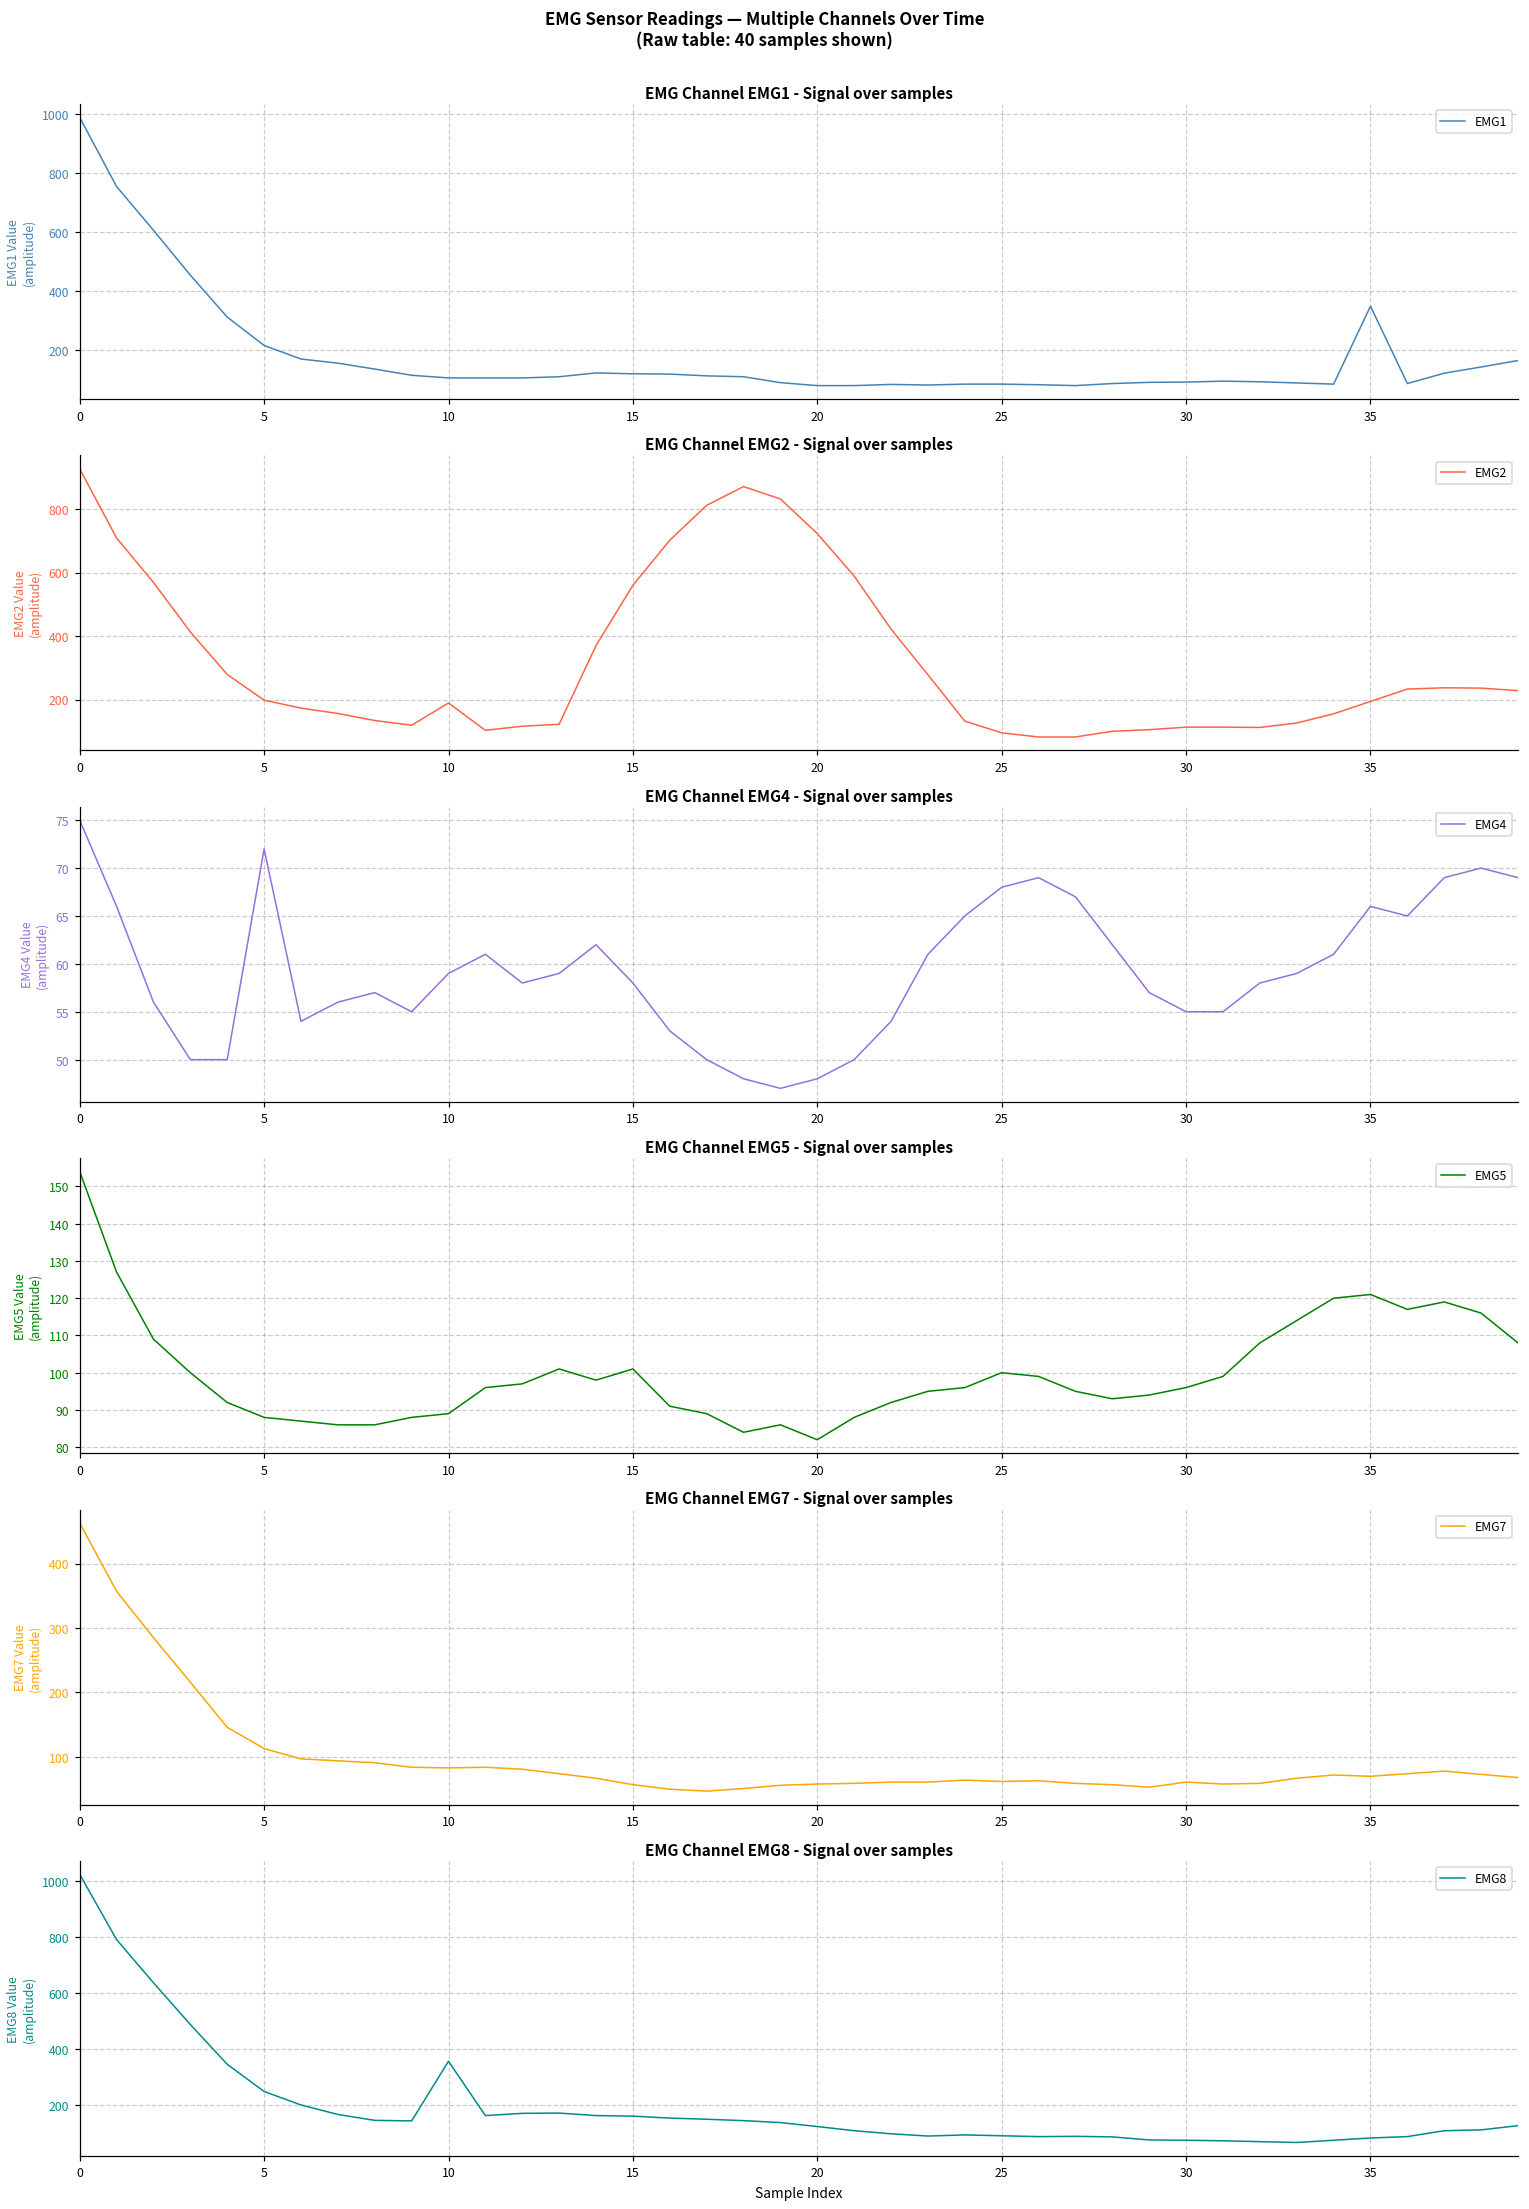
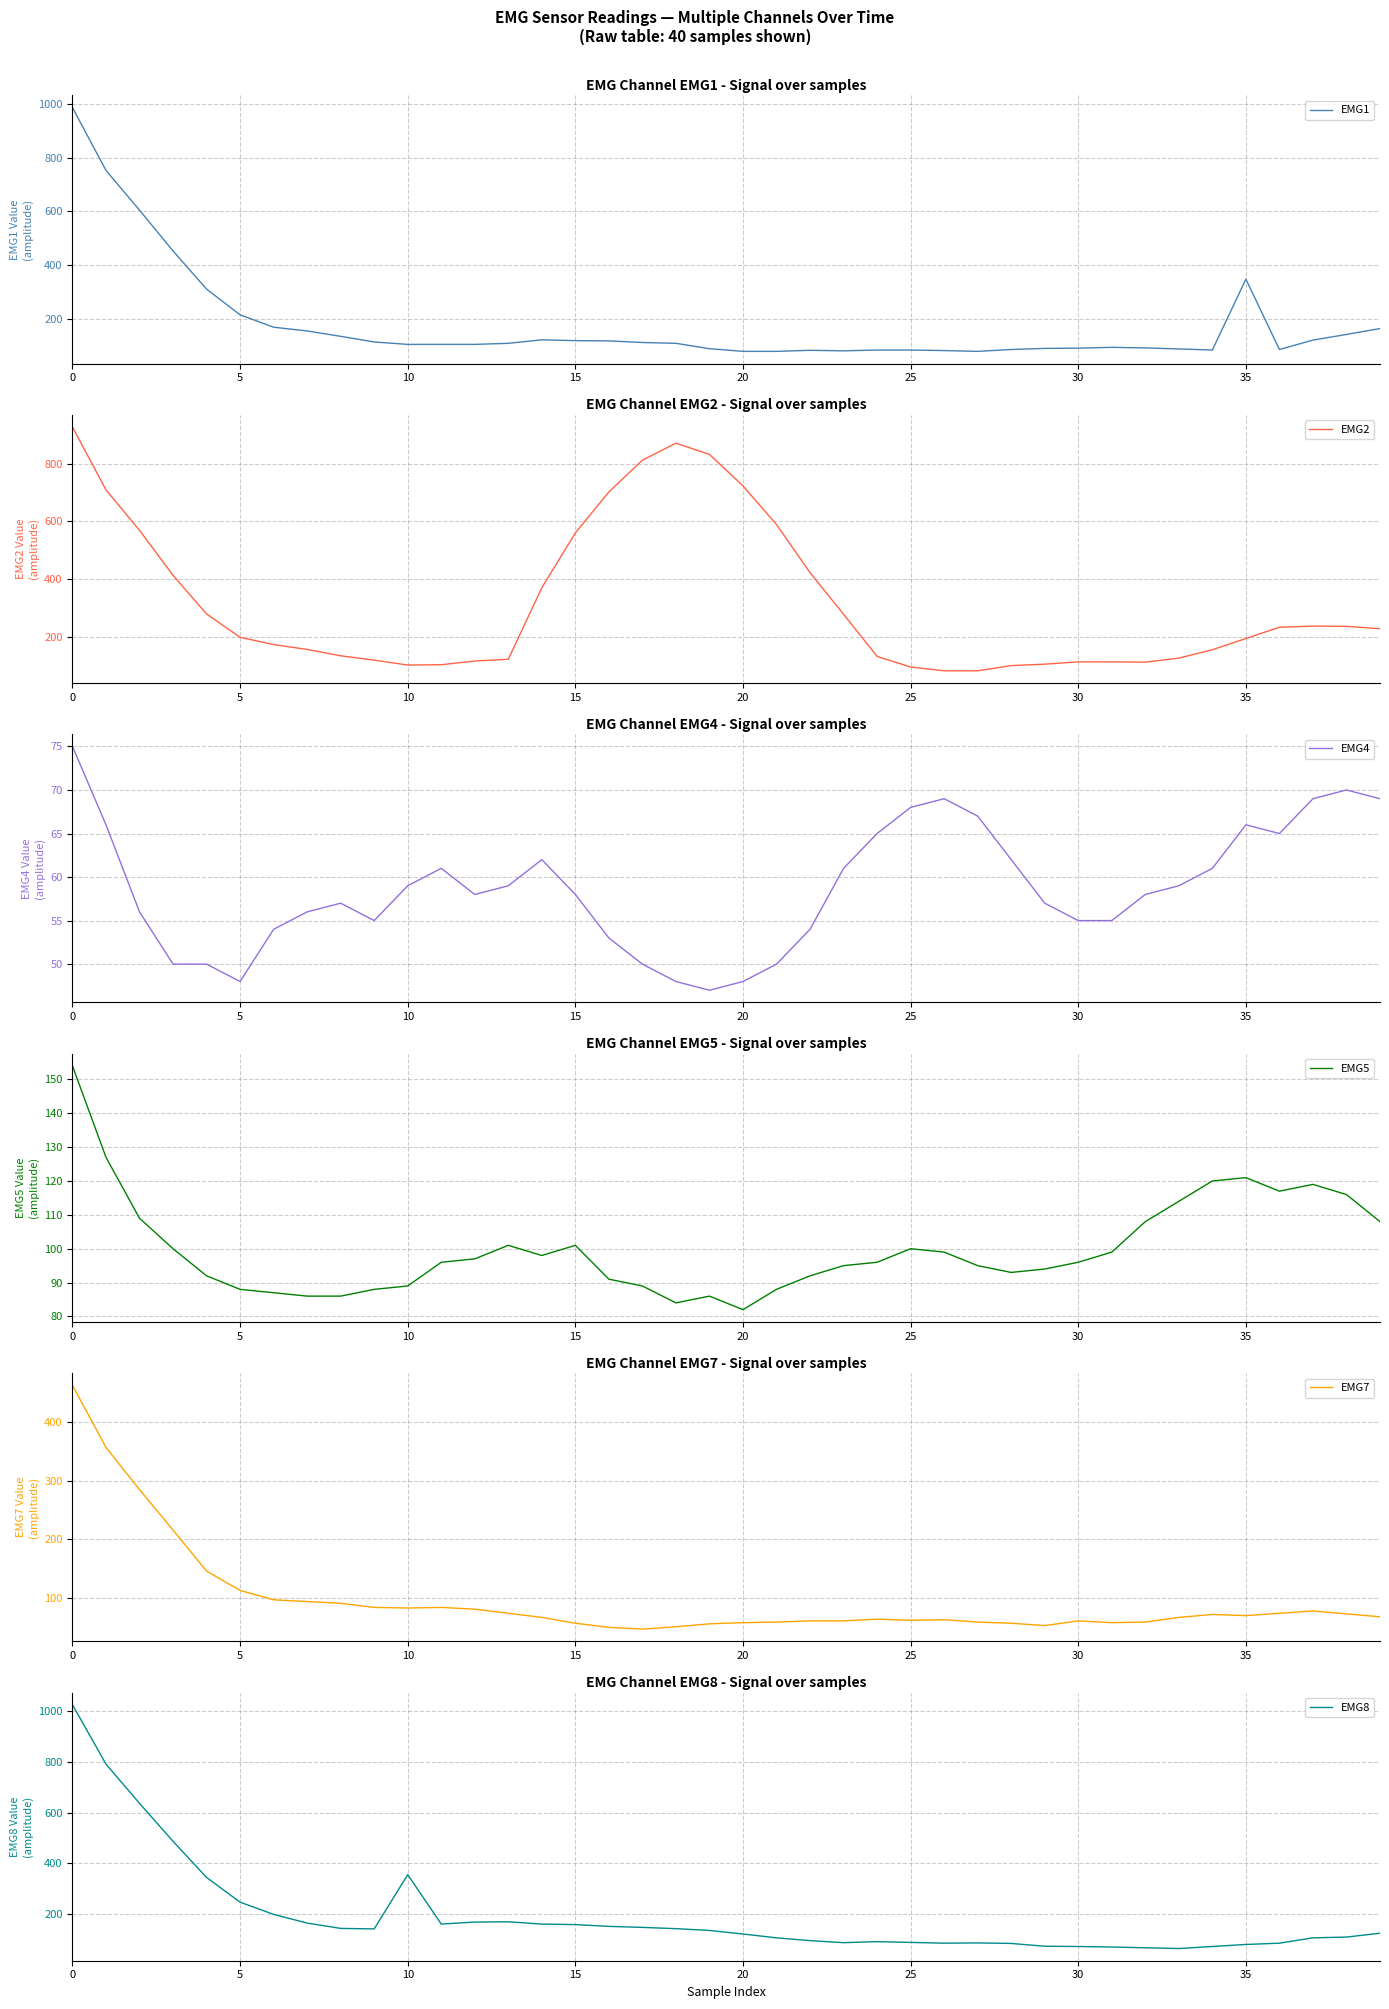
EMG Channel EMG2 - Signal over samples, 10: 190 -> 100
EMG Channel EMG4 - Signal over samples, 5: 72 -> 48
